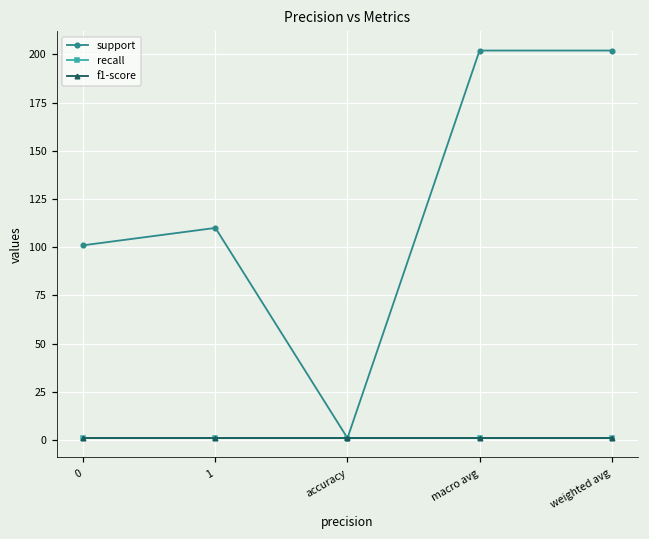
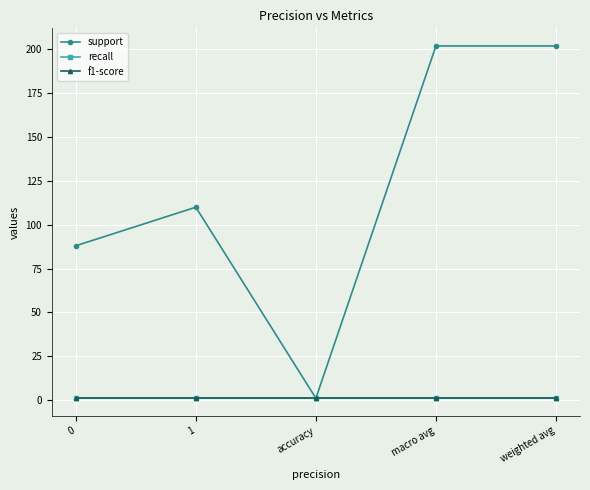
support, 0: 101 -> 88
